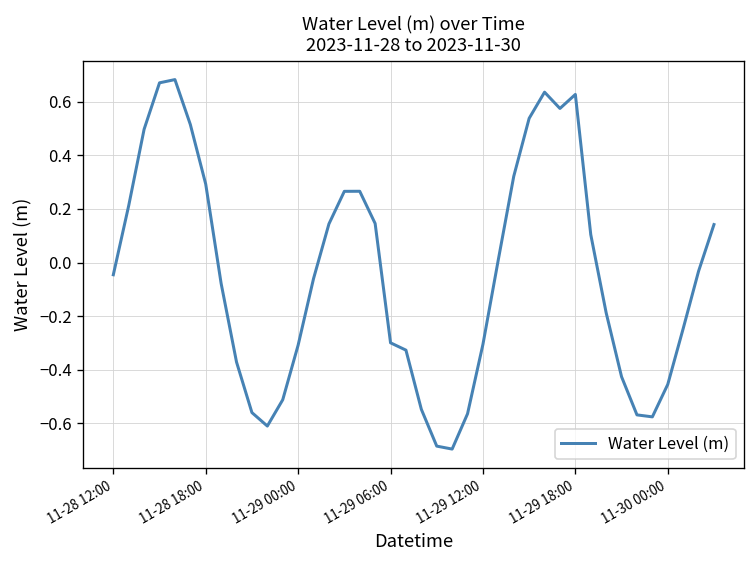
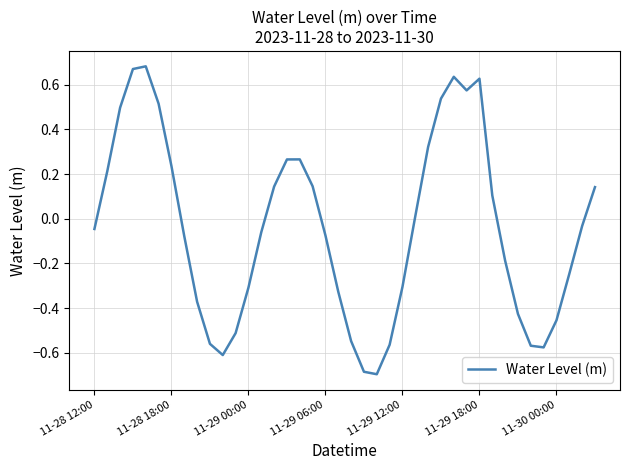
11-28 18:00: 0.29 -> 0.24
11-29 06:00: -0.30 -> -0.07
